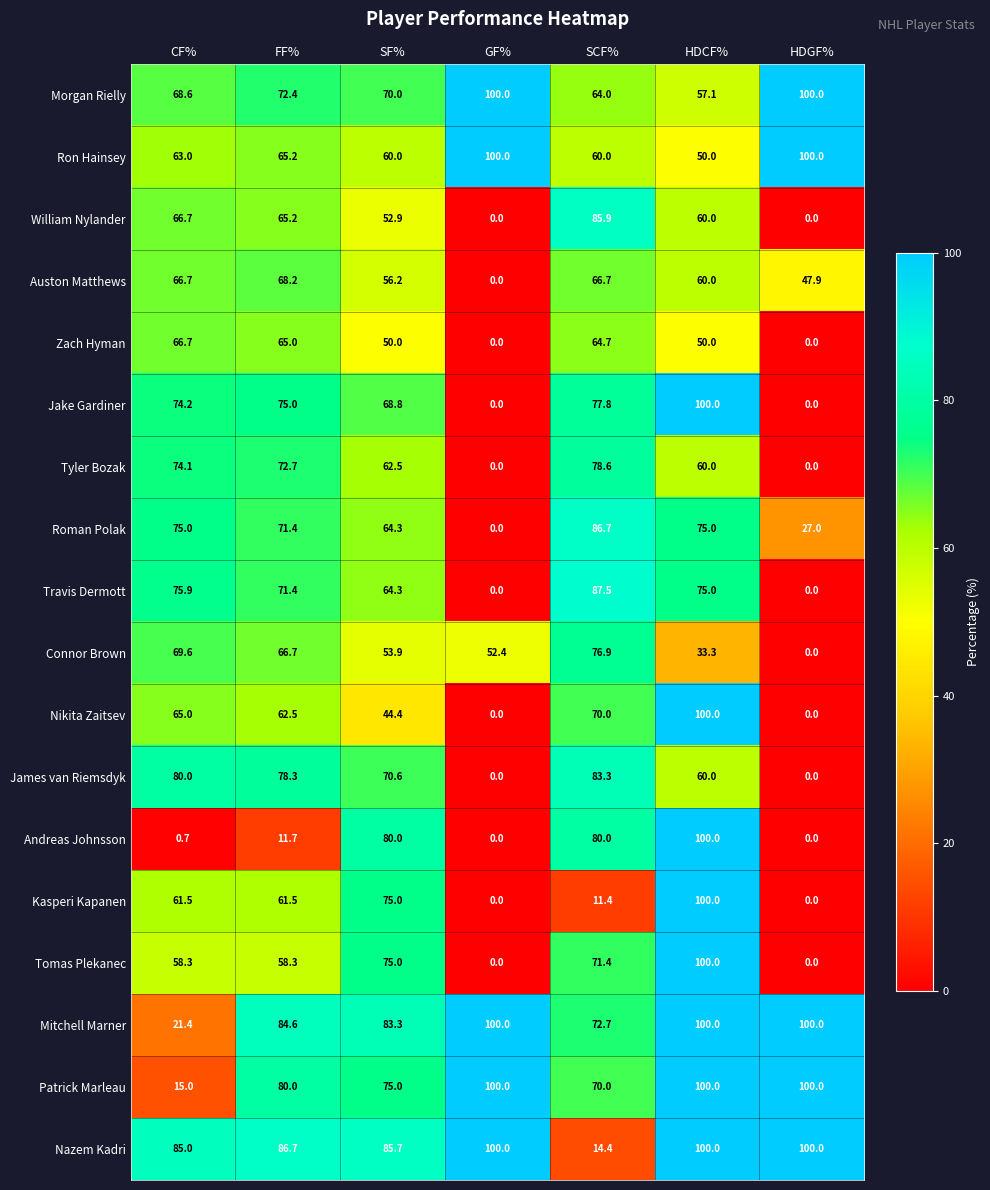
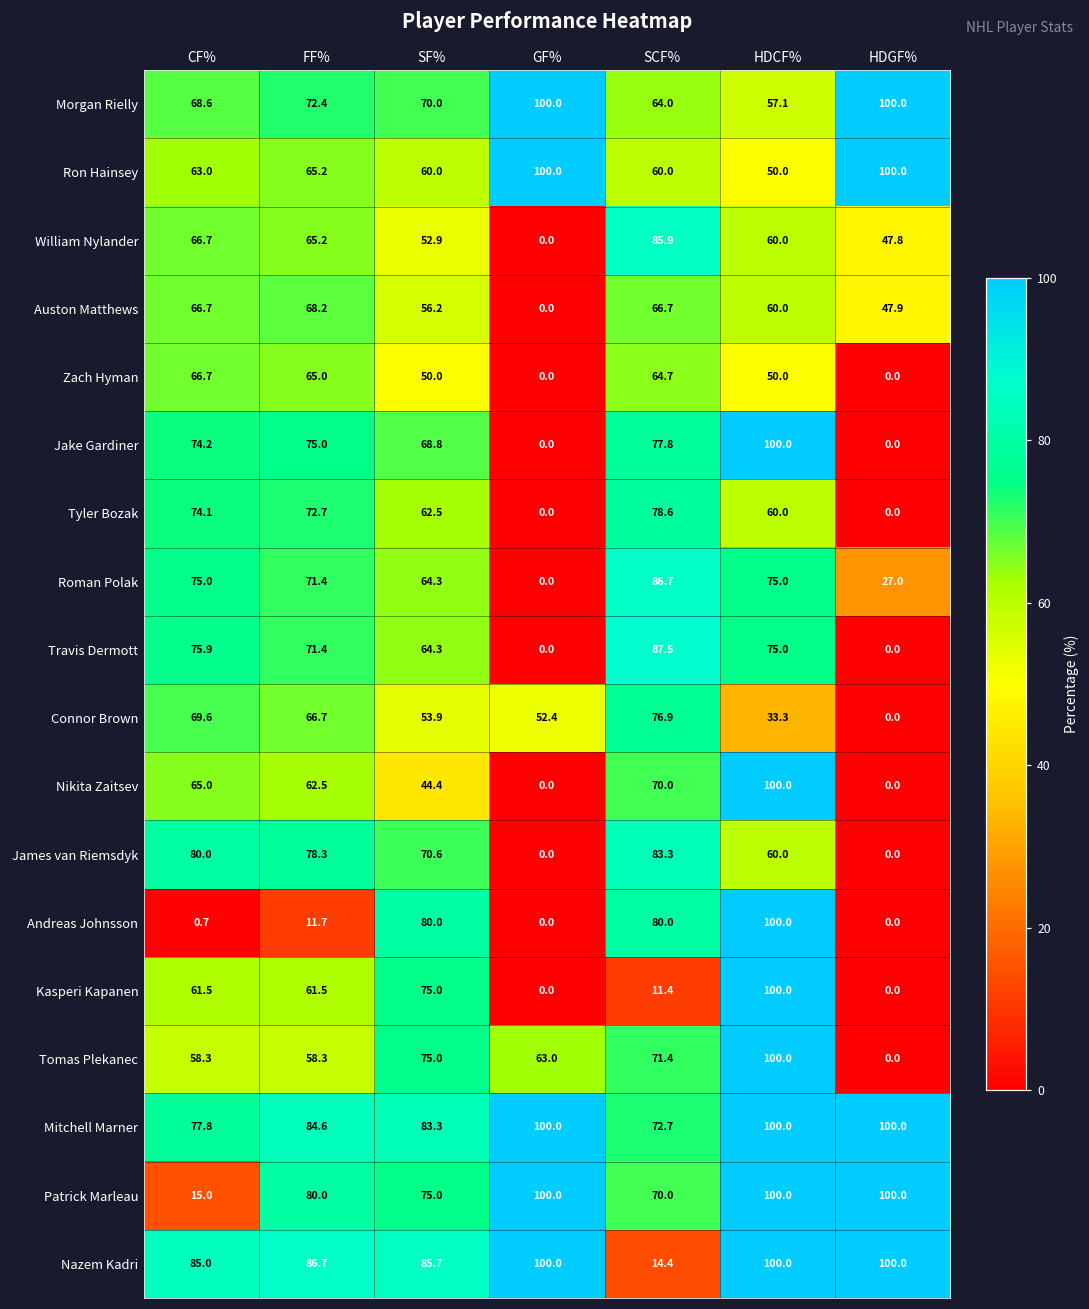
William Nylander, HDGF%: 0.0 -> 47.8
Tomas Plekanec, GF%: 0.0 -> 63.0
Mitchell Marner, CF%: 21.4 -> 77.8
